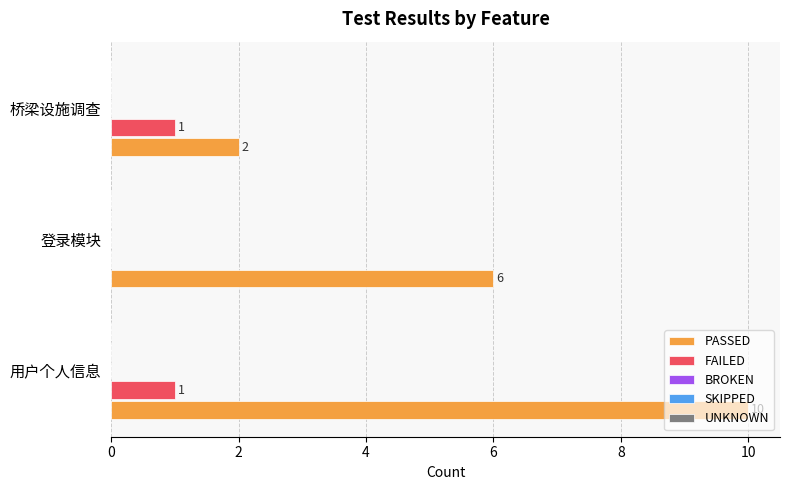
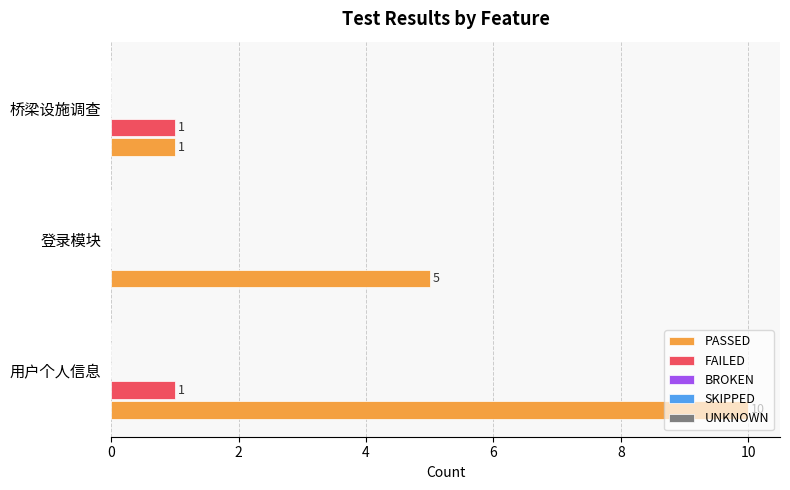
PASSED, 桥梁设施调查: 2 -> 1
PASSED, 登录模块: 6 -> 5
